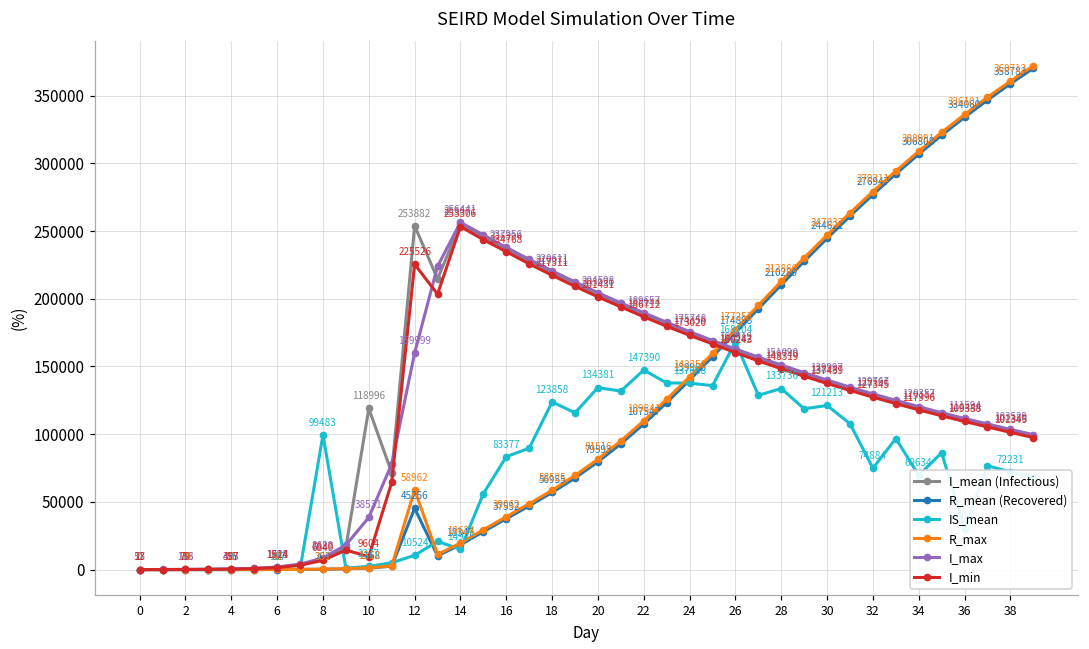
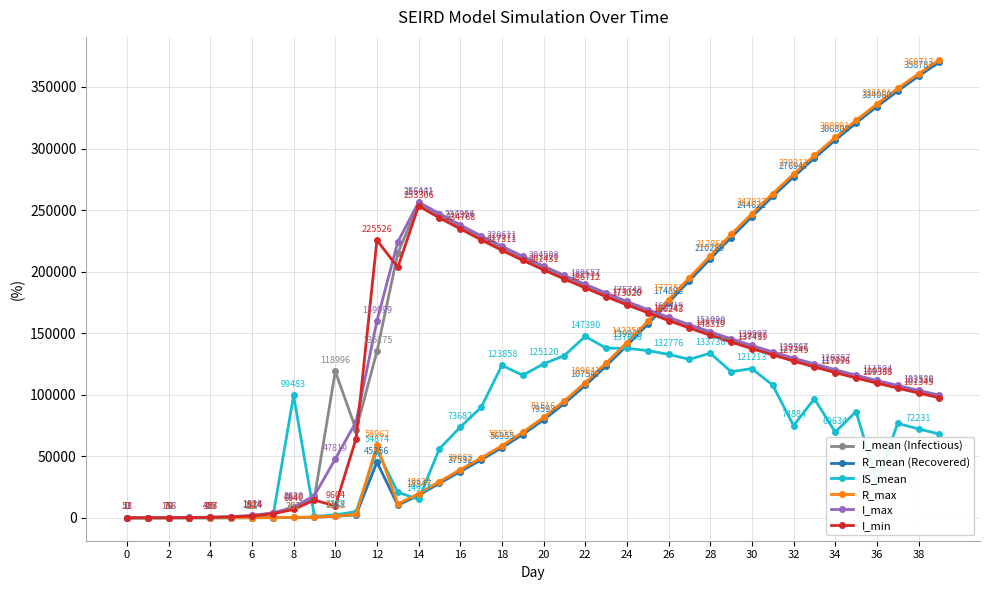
I_max, 10: 38531 -> 47819
I_mean (Infectious), 12: 253882 -> 135175
IS_mean, 12: 10524 -> 54874
IS_mean, 16: 83377 -> 73682
IS_mean, 20: 134381 -> 125120
IS_mean, 26: 168104 -> 132776
